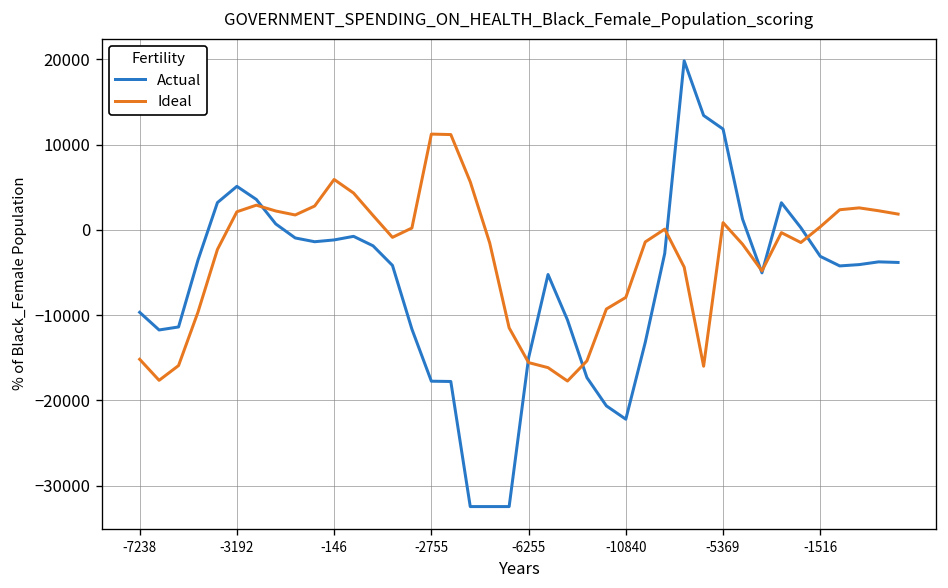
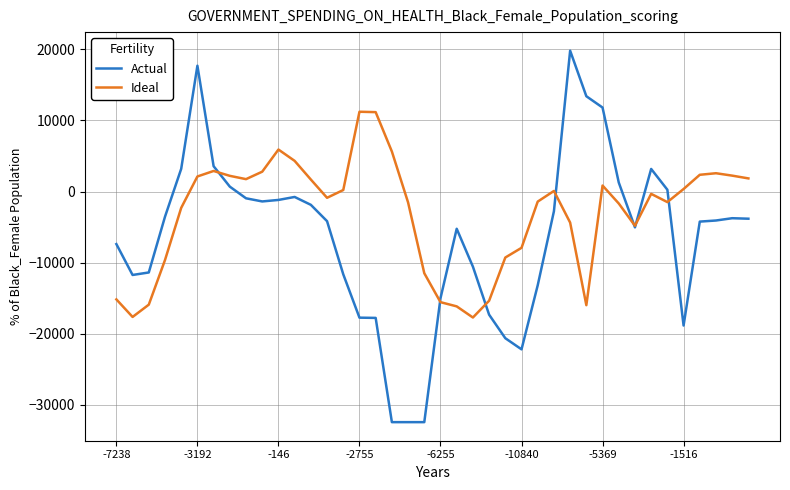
Actual, -7238: -10000 -> -7000
Actual, -3192: 5000 -> 18000
Actual, -1516: -3000 -> -19000
